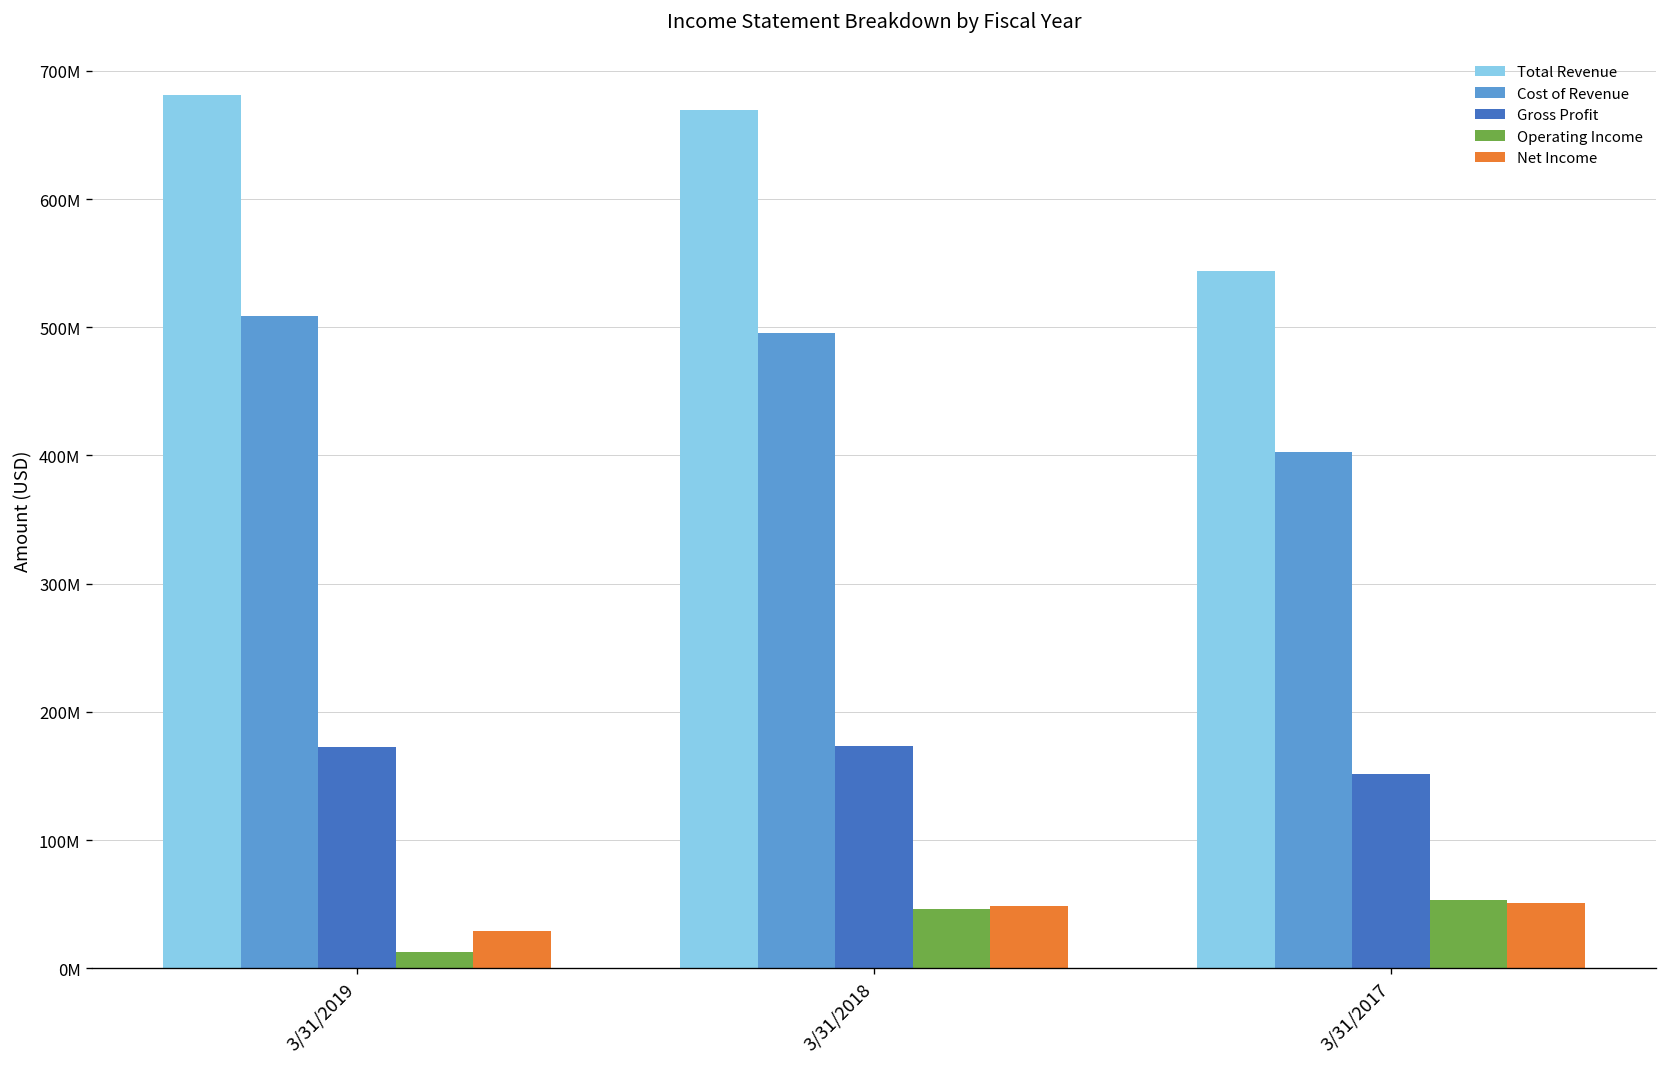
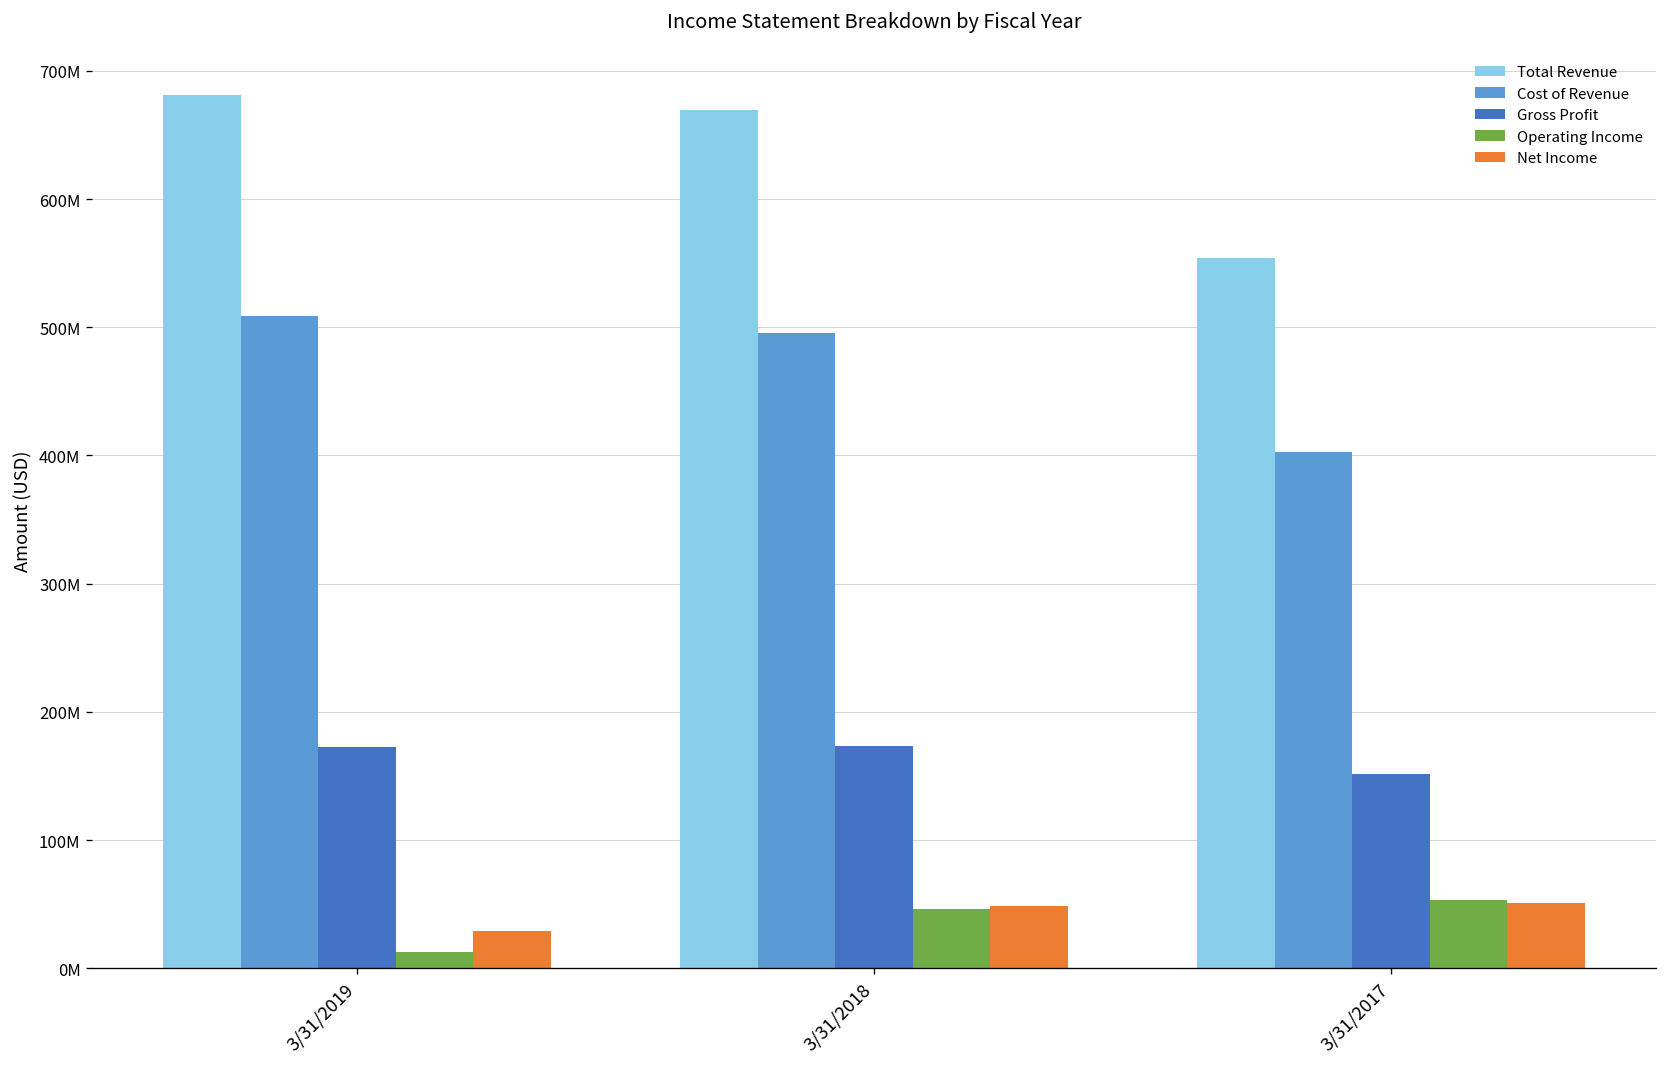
Total Revenue, 3/31/2017: 544000000 -> 554000000
